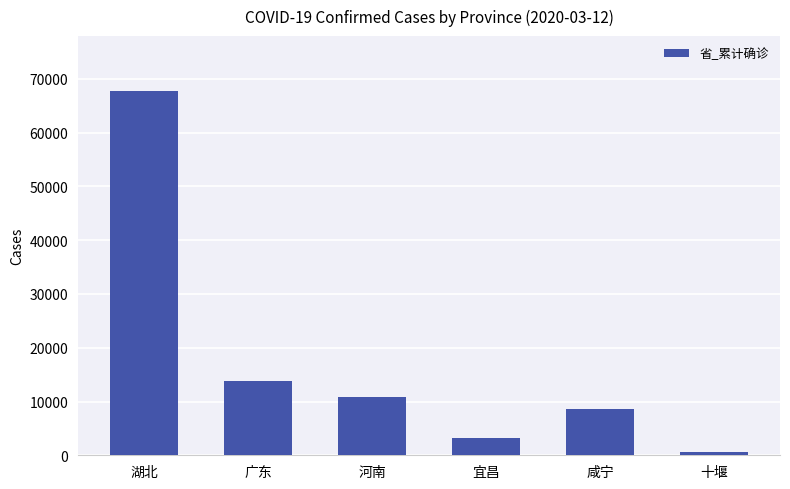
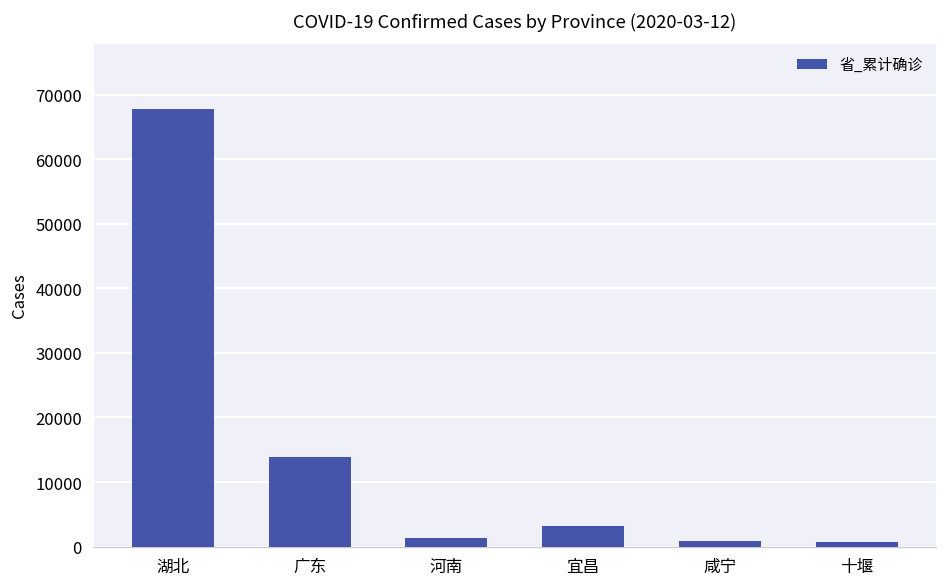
河南: 11000 -> 1000
咸宁: 9000 -> 1000
